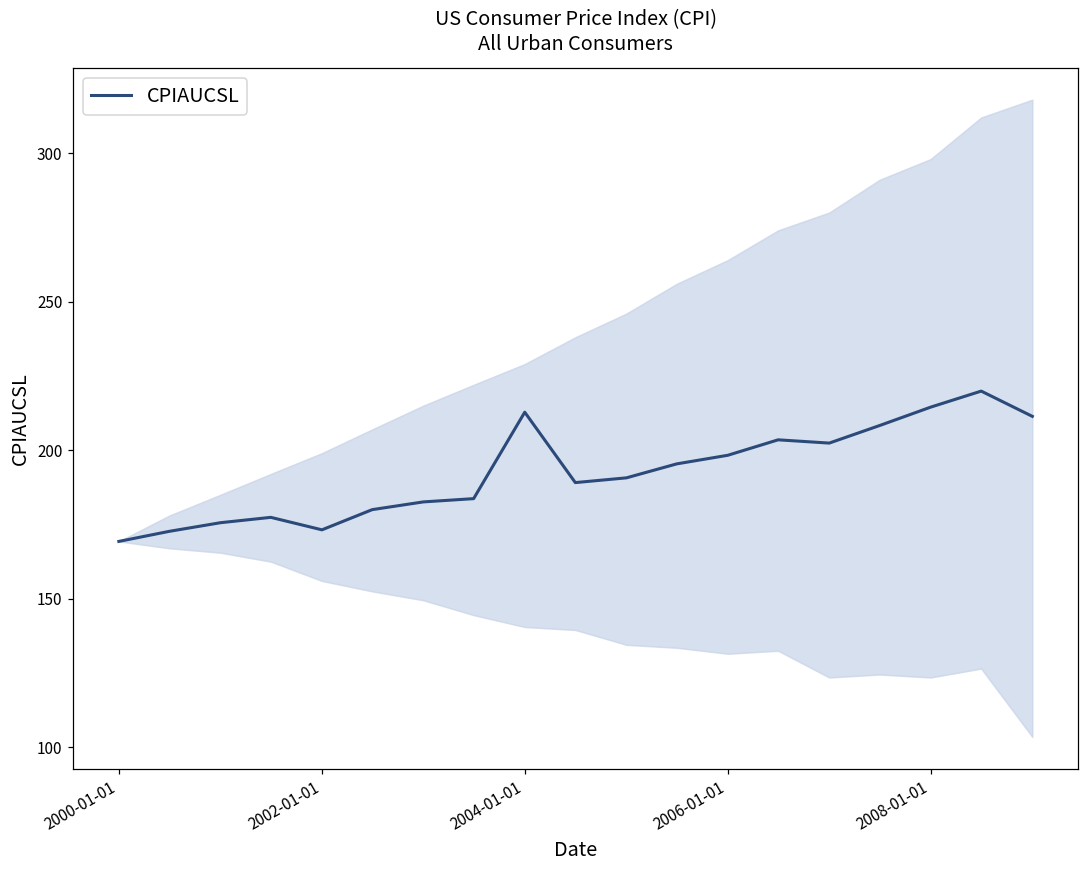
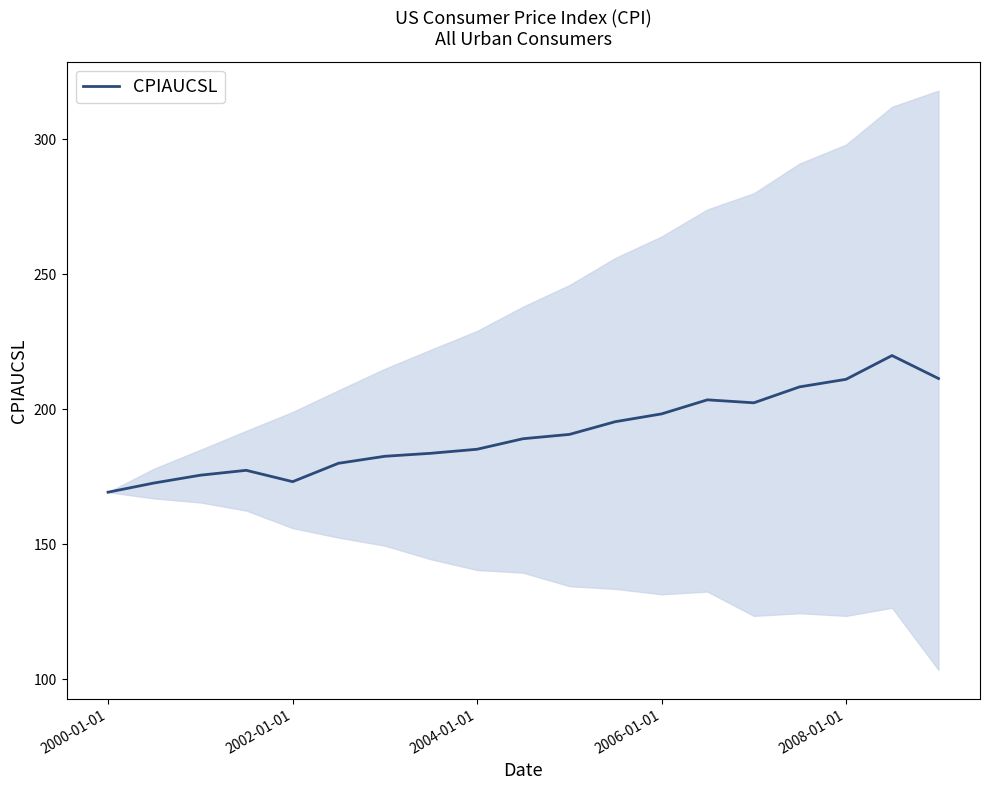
CPIAUCSL, 2004-01-01: 213 -> 185
CPIAUCSL, 2008-01-01: 215 -> 211
